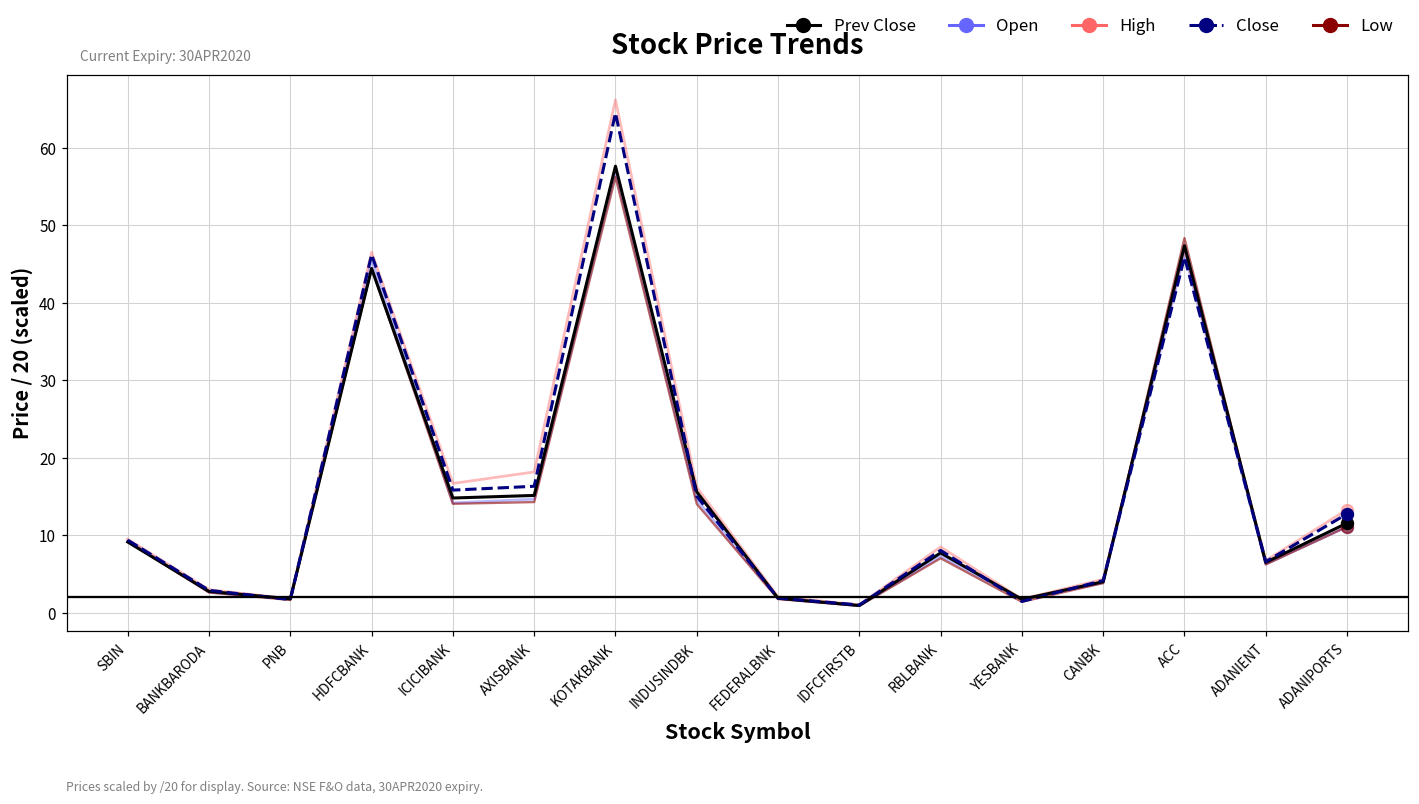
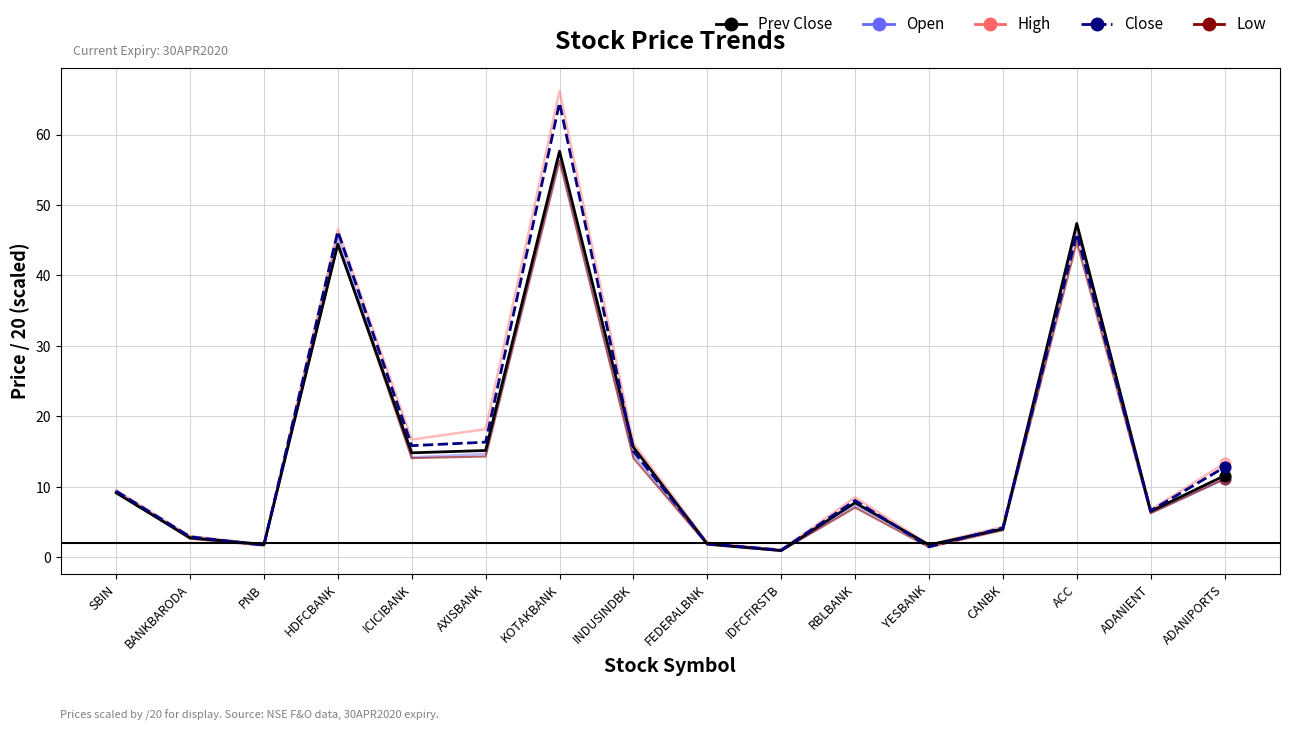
Low, ACC: 48 -> 45
